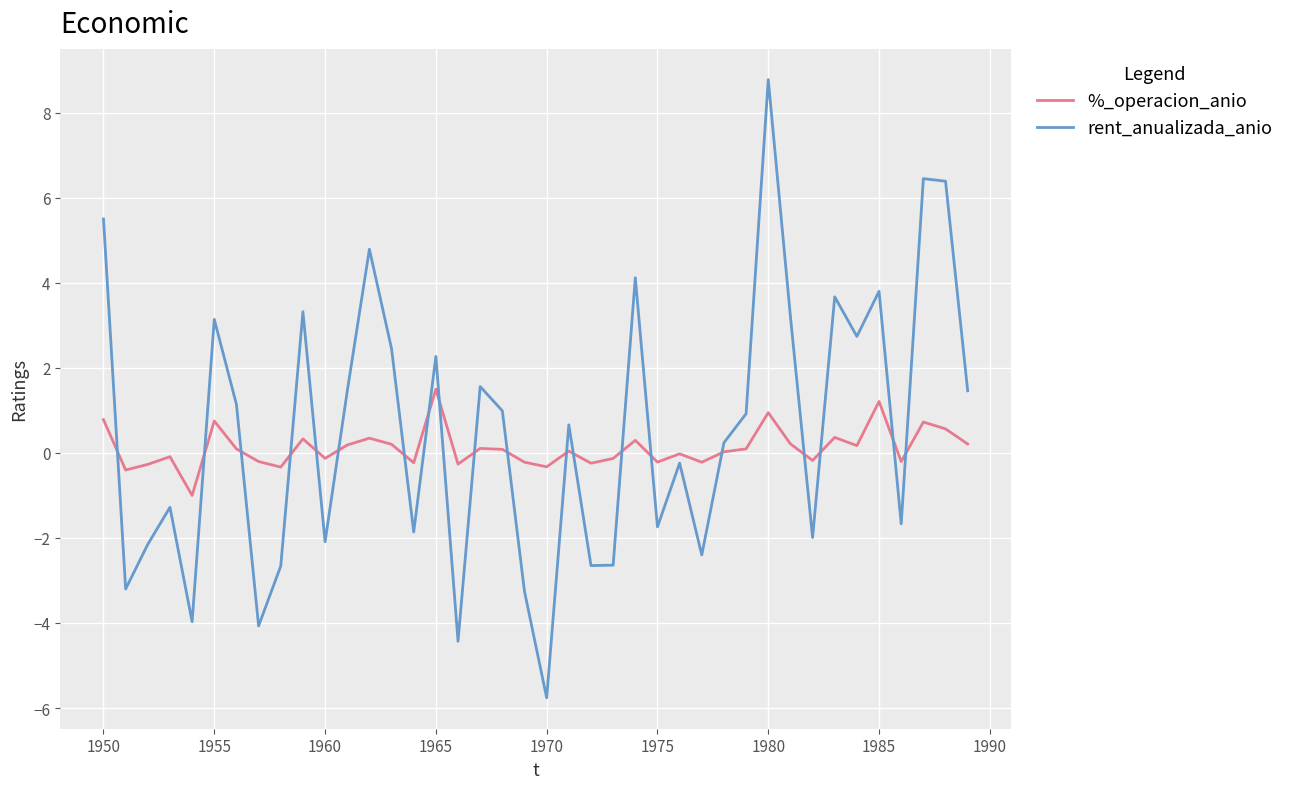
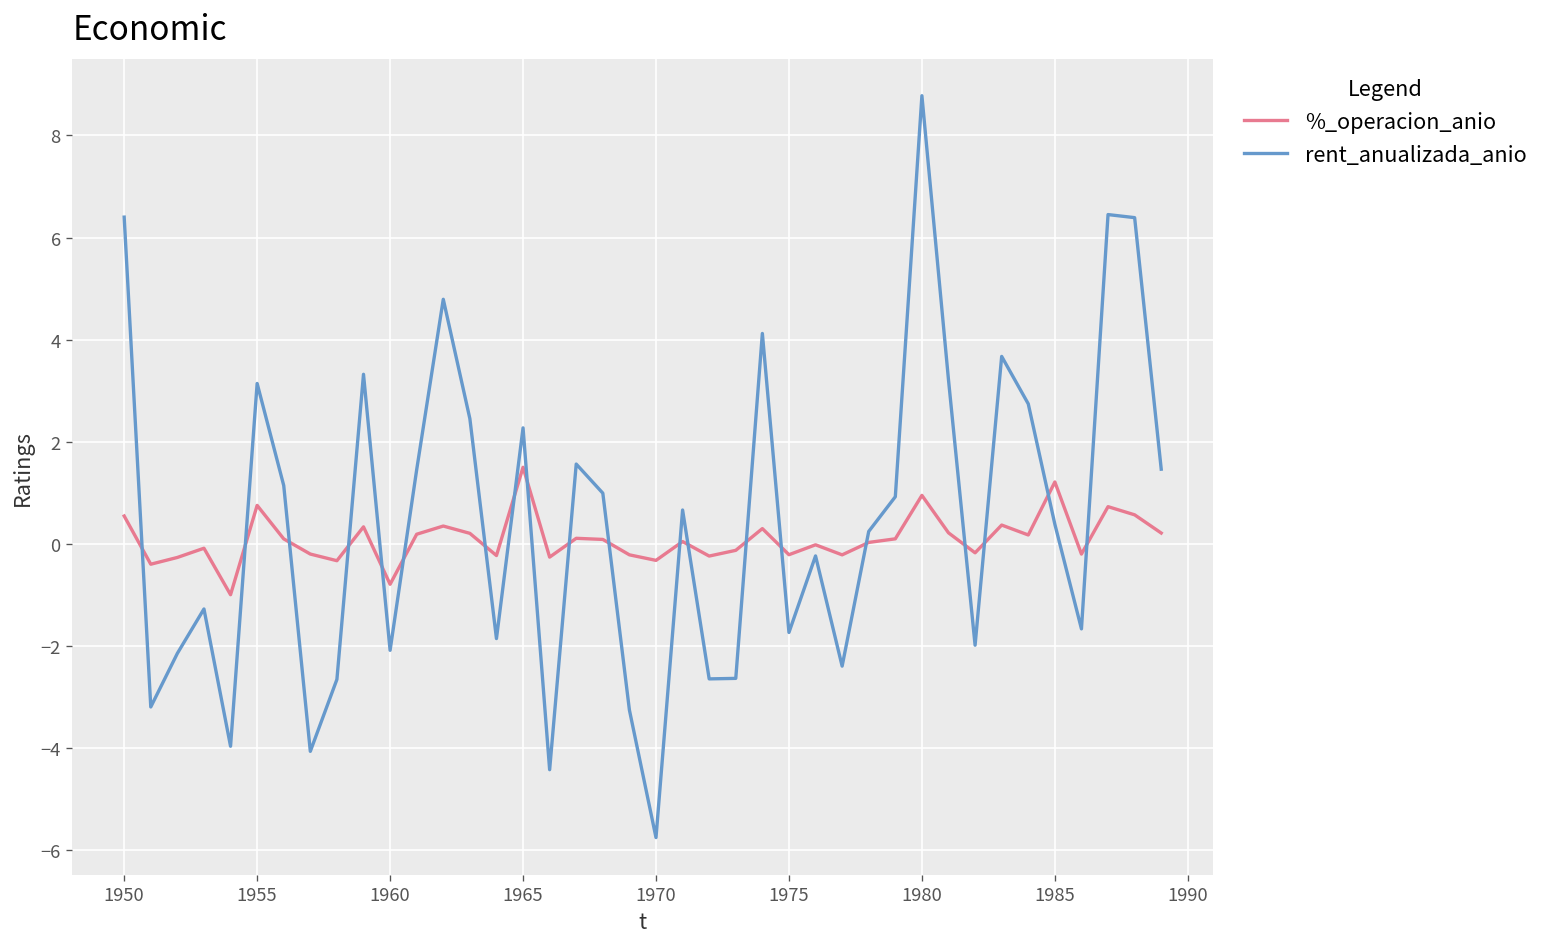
%_operacion_anio, 1950: 0.8 -> 0.5
rent_anualizada_anio, 1950: 5.5 -> 6.4
%_operacion_anio, 1960: -0.1 -> -0.8
rent_anualizada_anio, 1985: 3.8 -> 0.4
